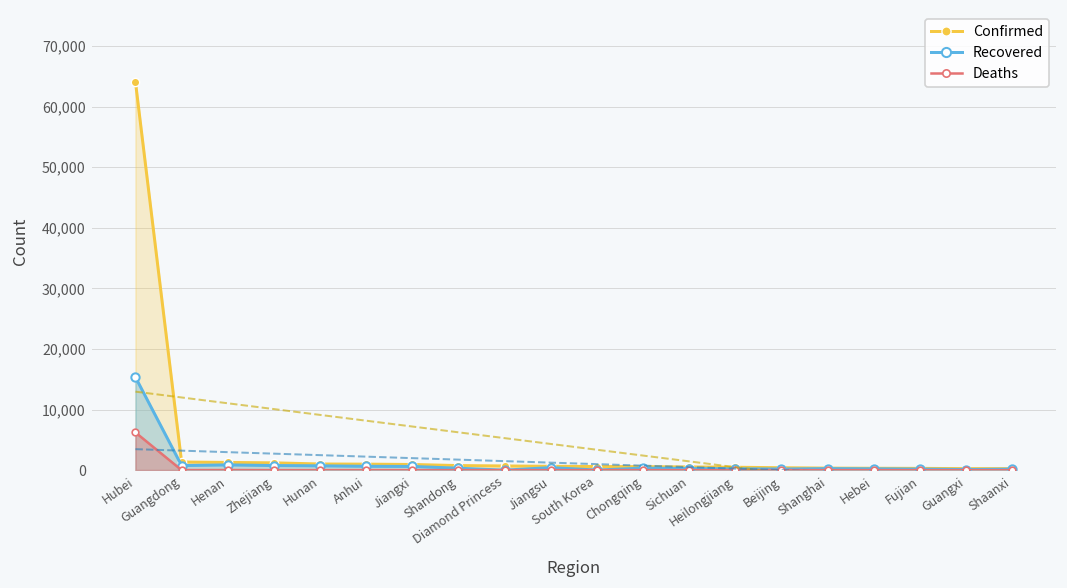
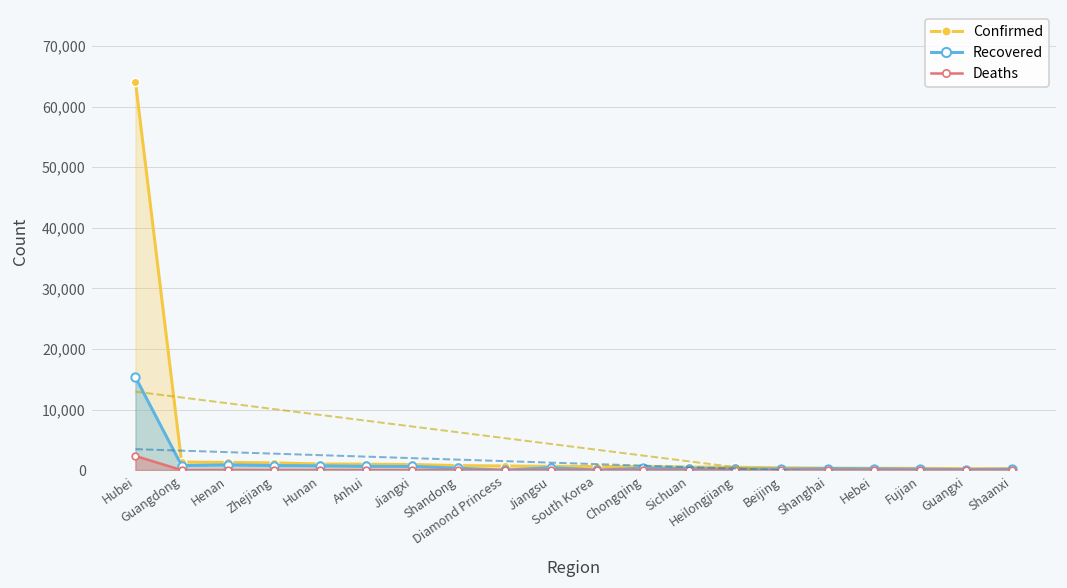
Deaths, Hubei: 6,000 -> 2,000
